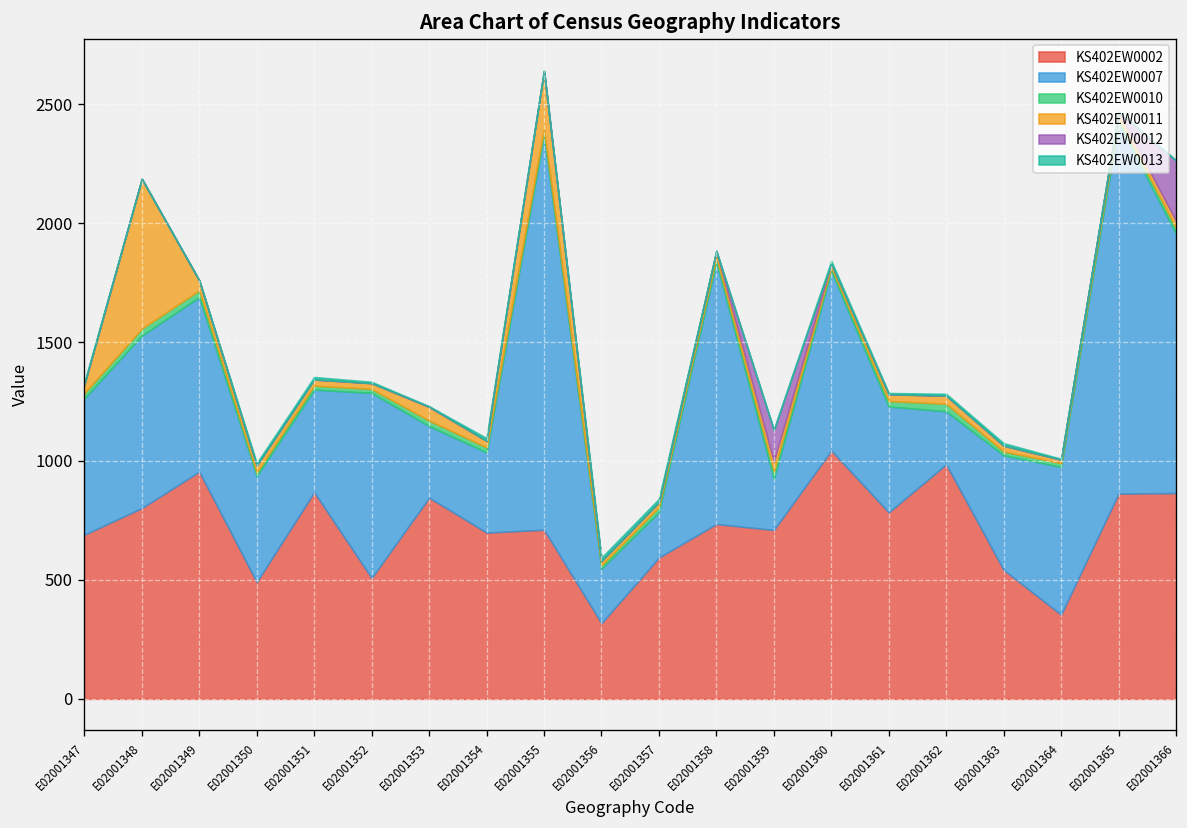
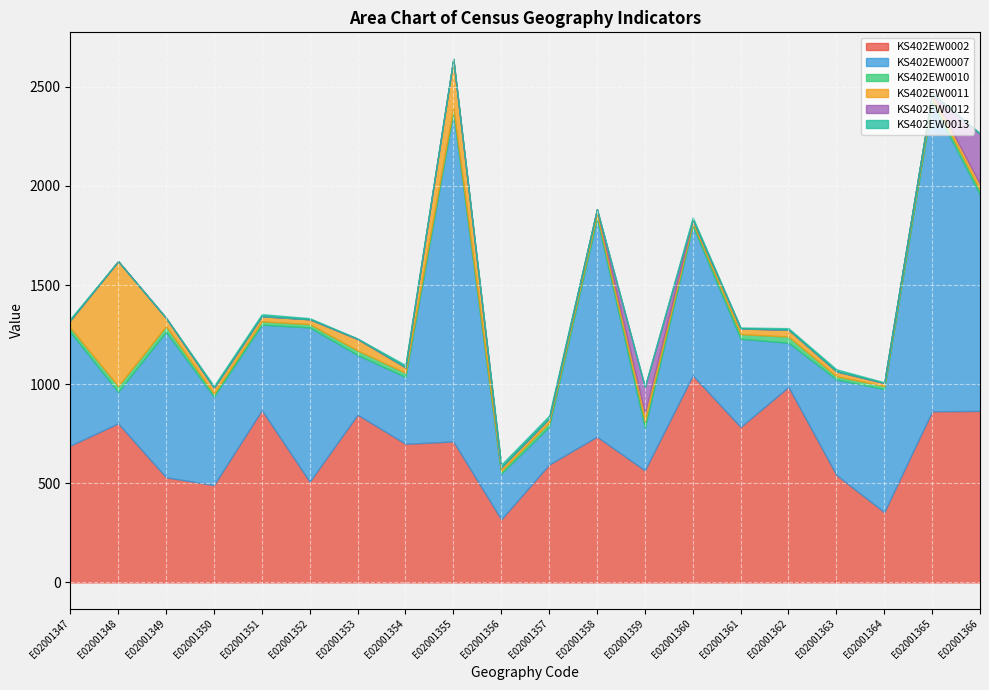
KS402EW0007, E02001348: 730 -> 160
KS402EW0002, E02001349: 960 -> 530
KS402EW0002, E02001359: 710 -> 570
